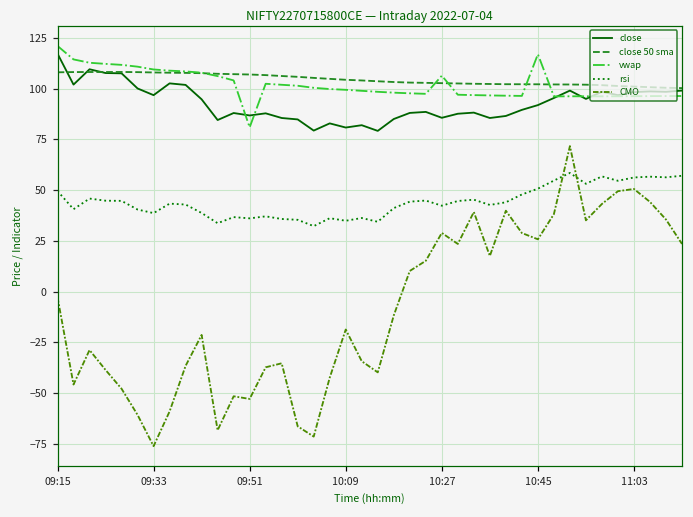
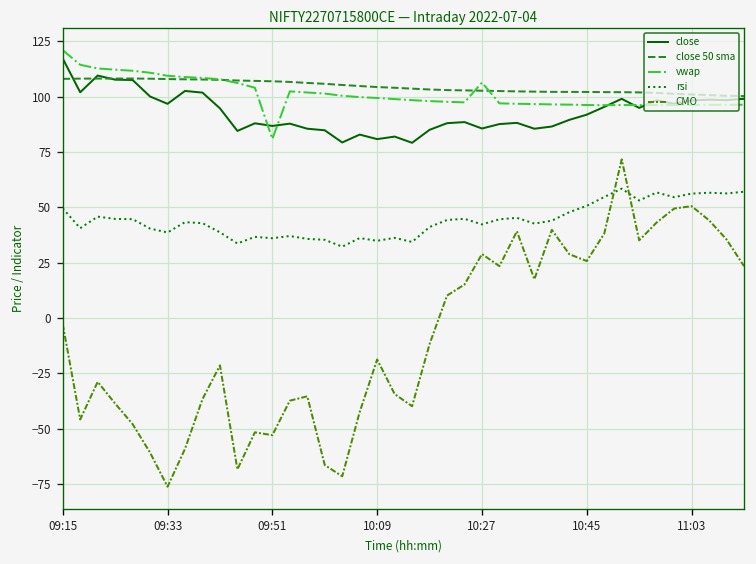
vwap, 10:45: 117 -> 96
